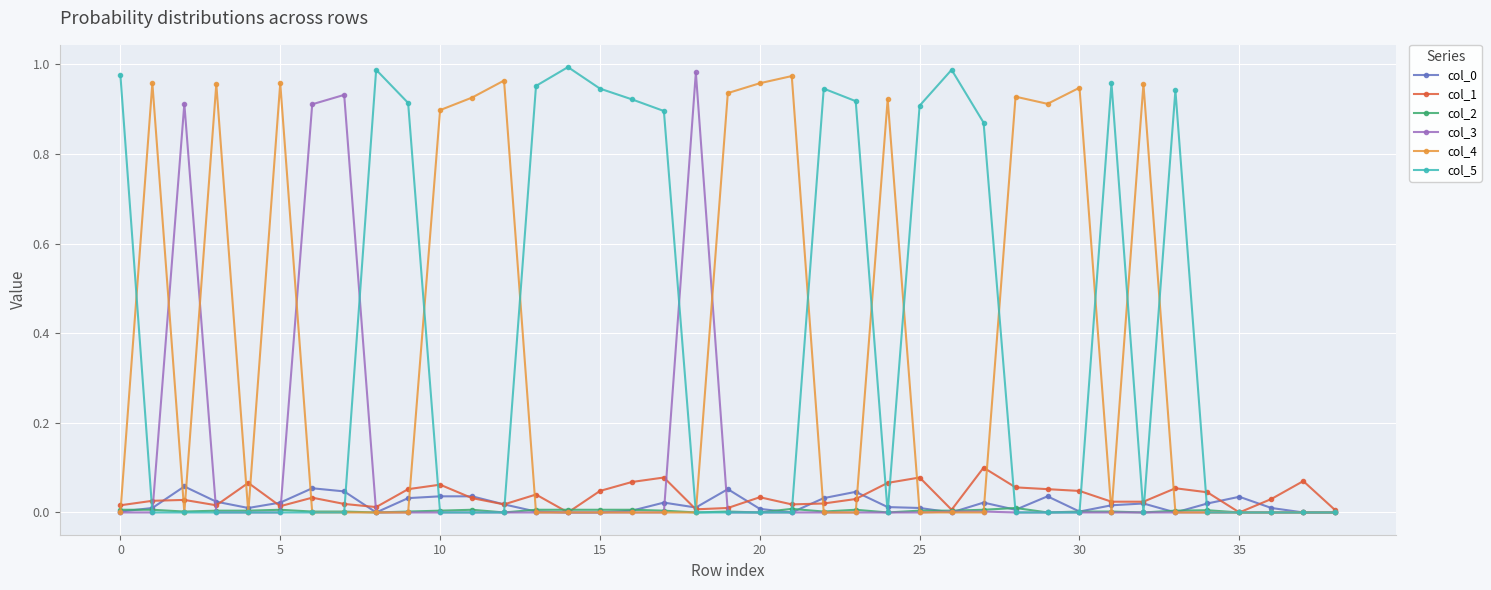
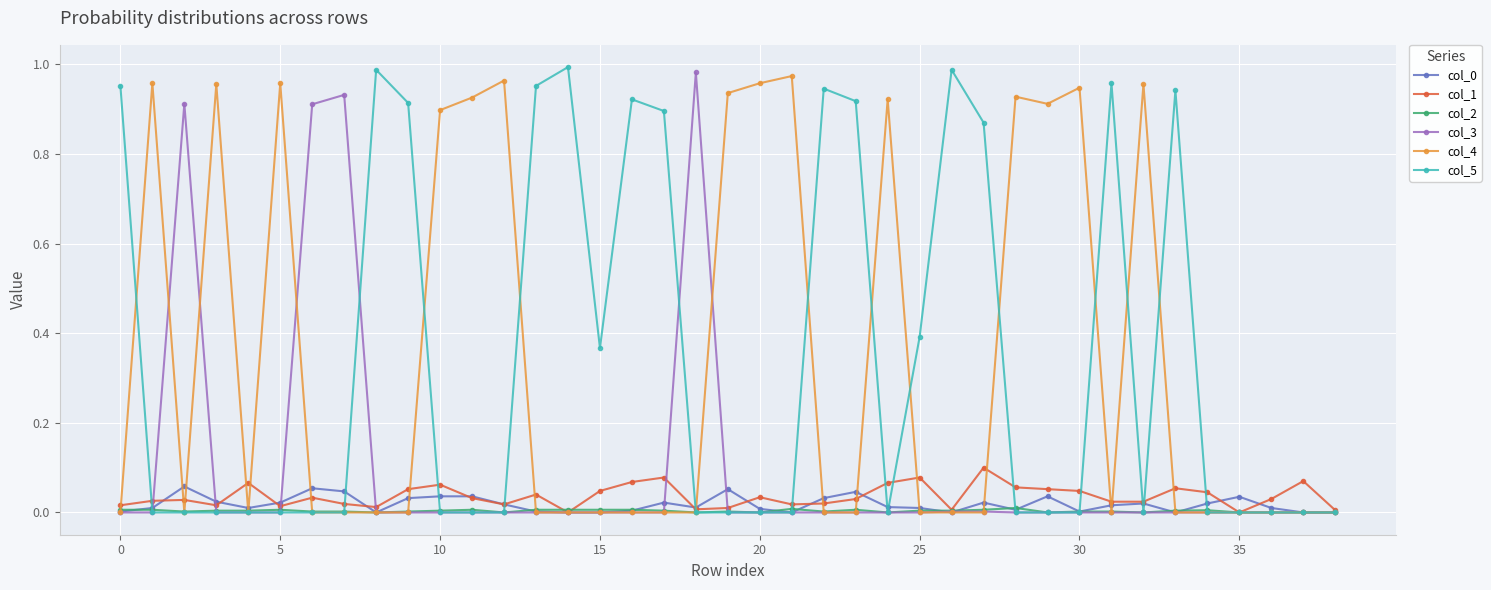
col_5, 0: 0.98 -> 0.95
col_5, 15: 0.95 -> 0.37
col_5, 25: 0.91 -> 0.39
